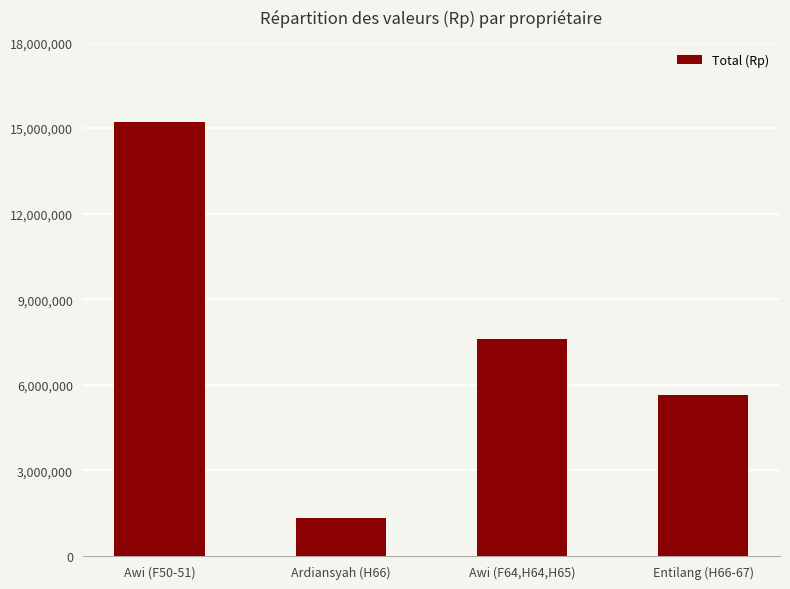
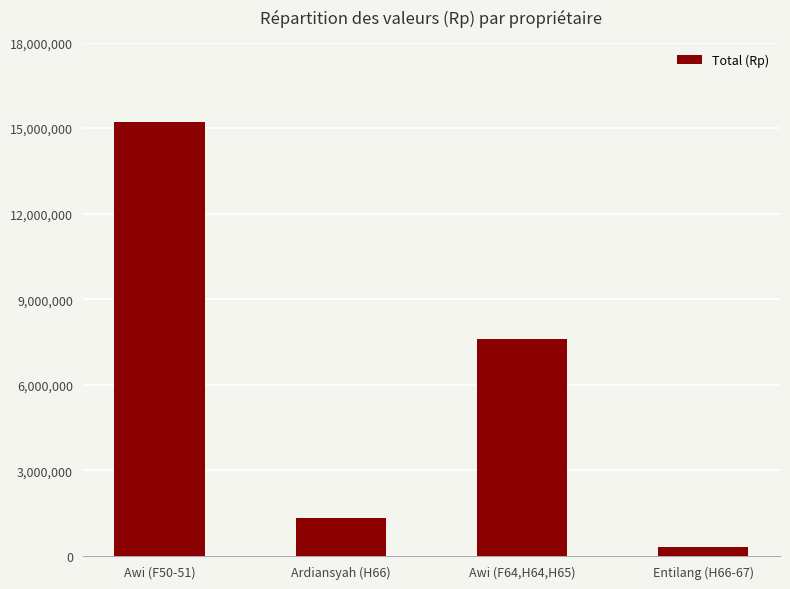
Entilang (H66-67): 5,600,000 -> 300,000
